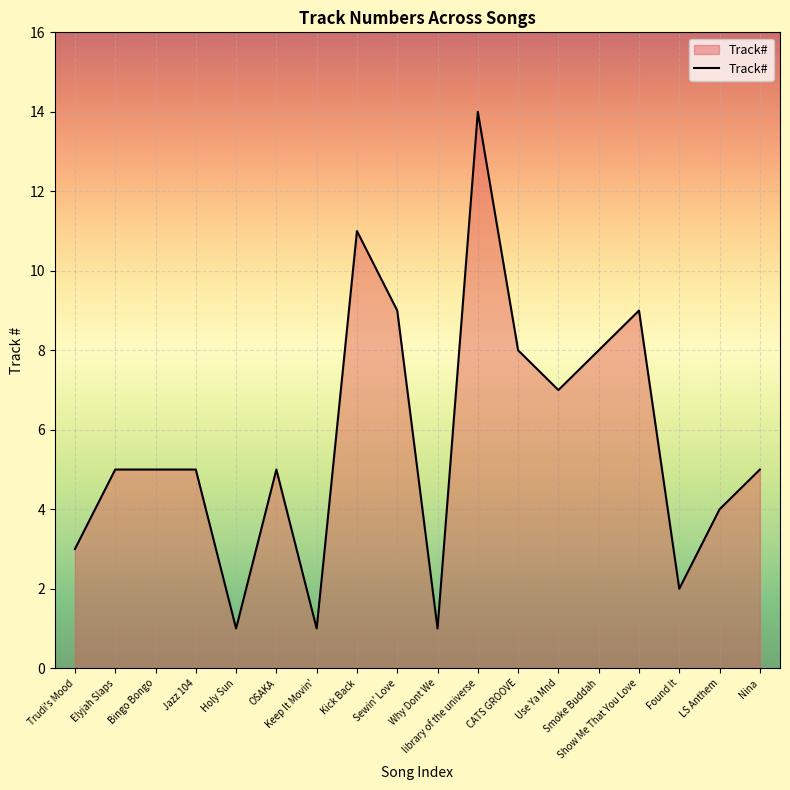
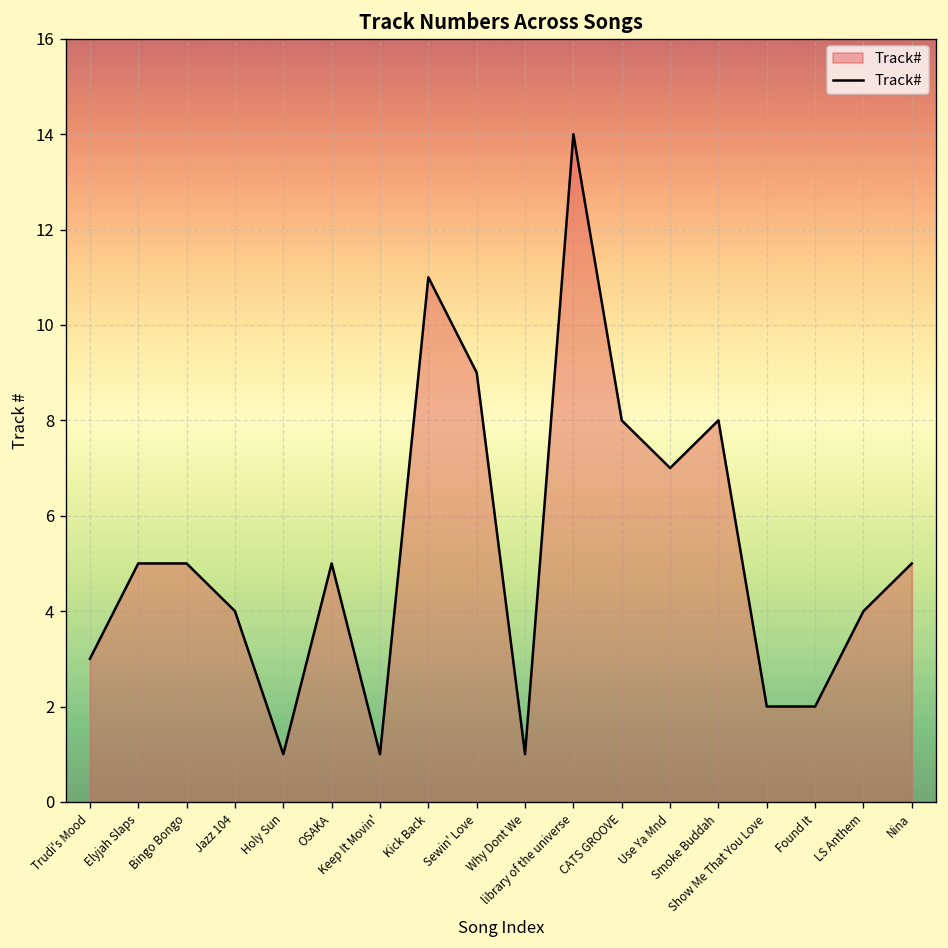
Jazz 104: 5 -> 4
Show Me That You Love: 9 -> 2
